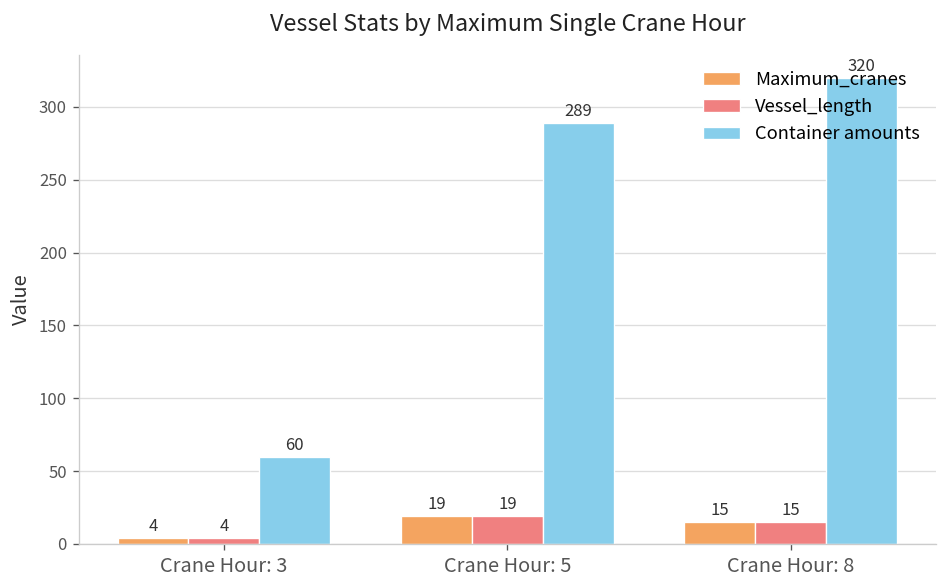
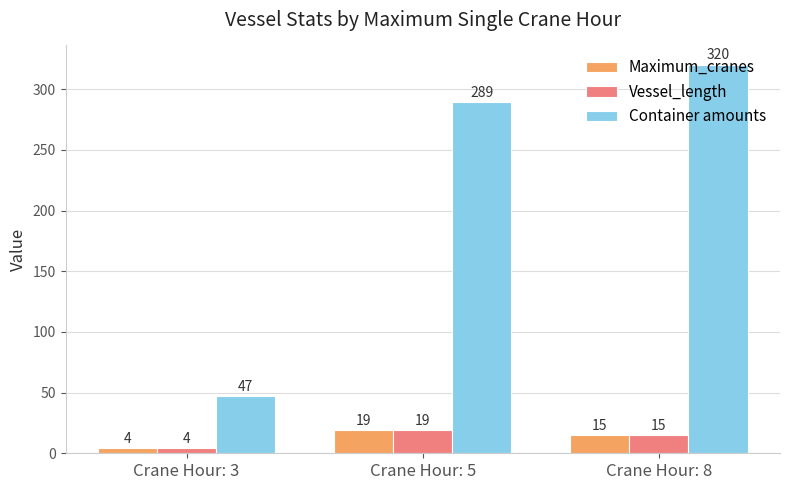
Container amounts, Crane Hour: 3: 60 -> 47
